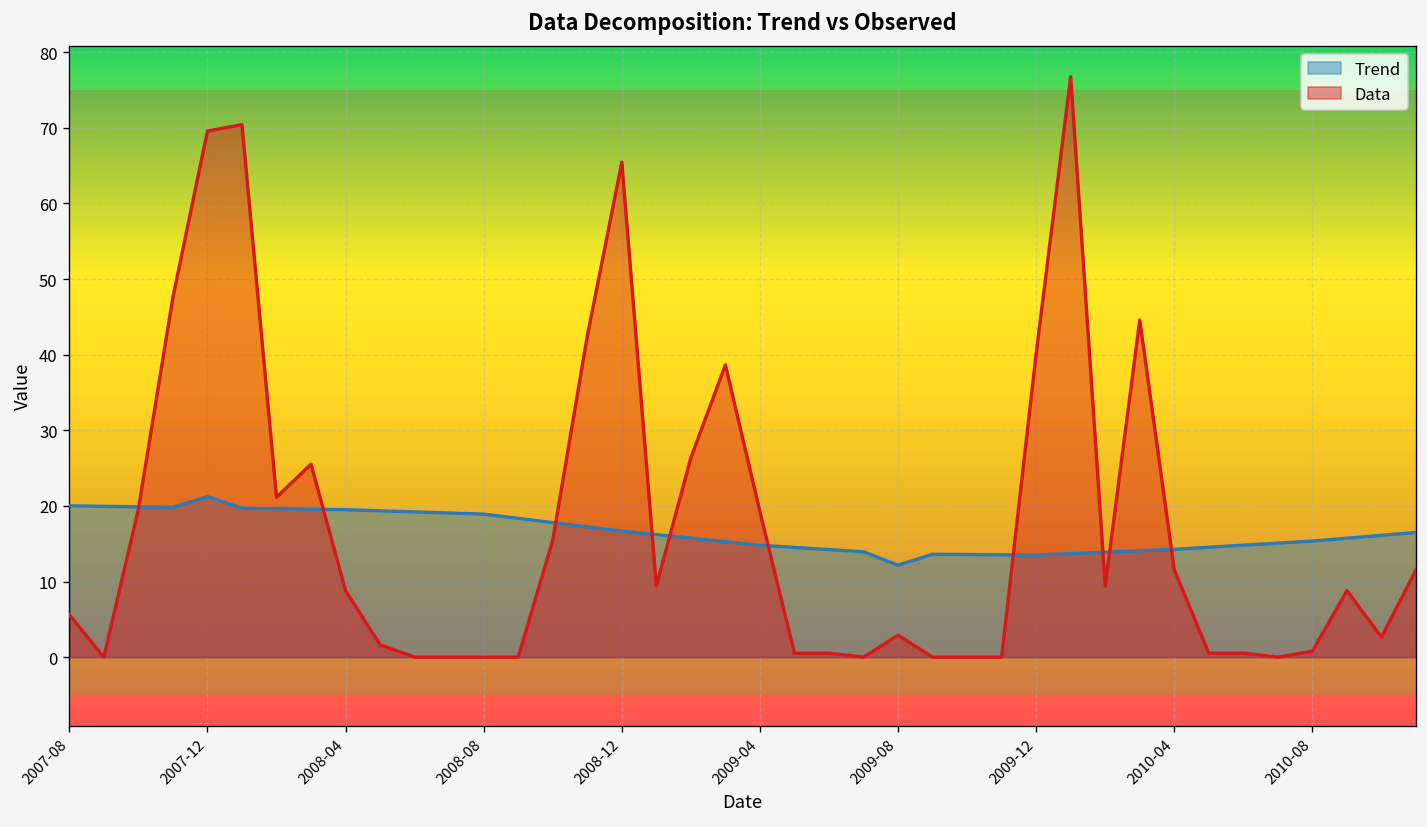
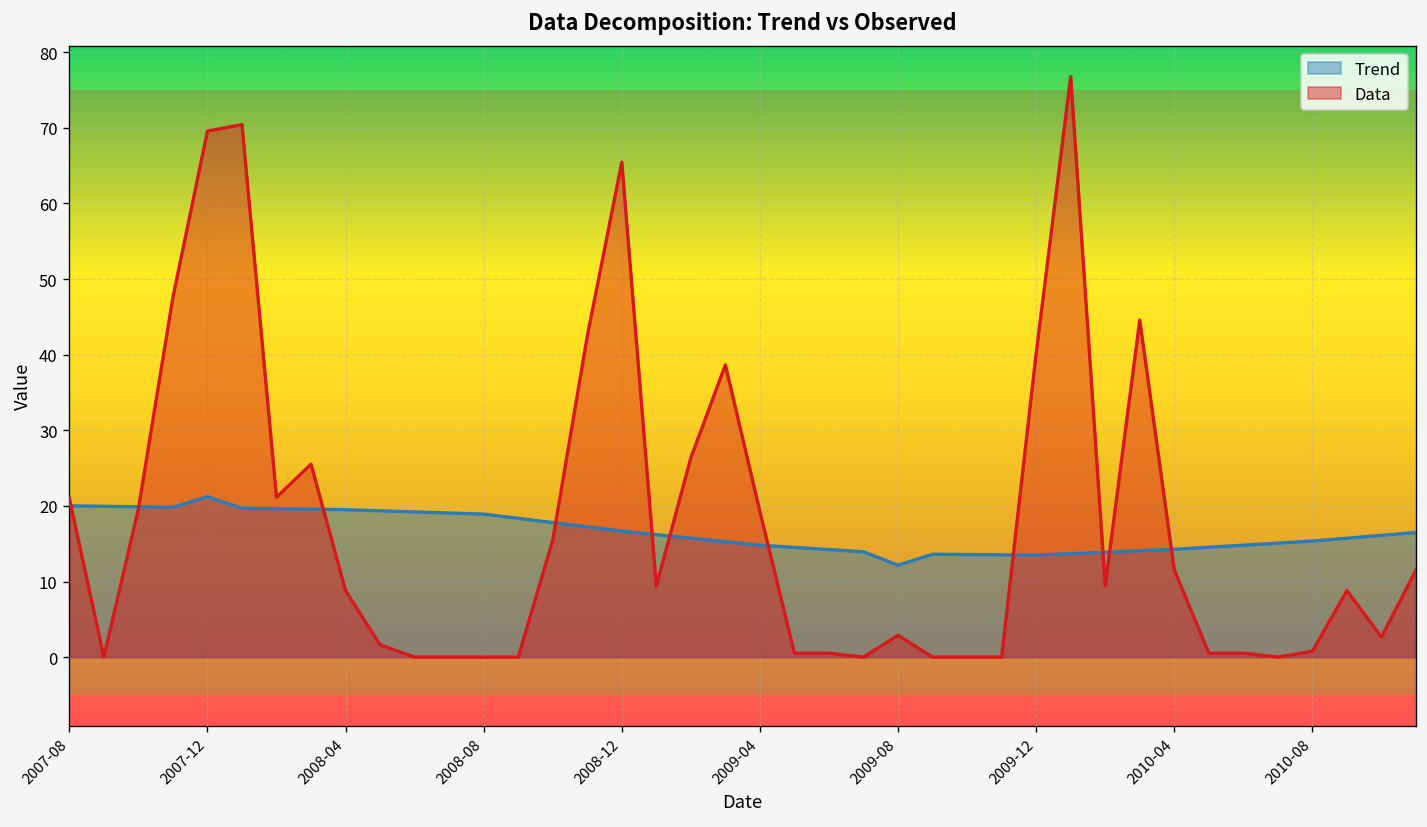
Data, 2007-08: 6 -> 21
